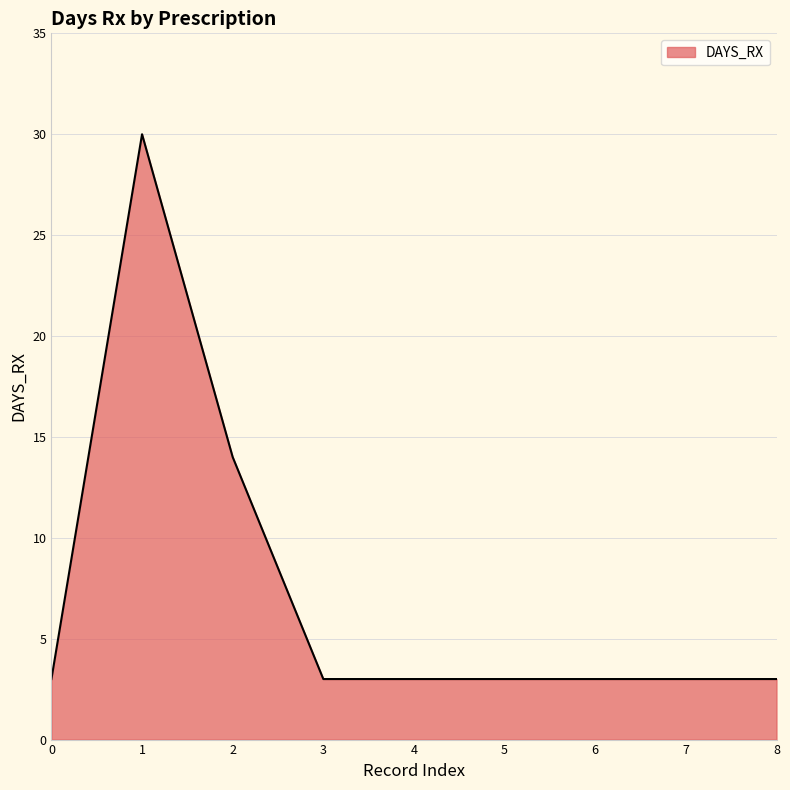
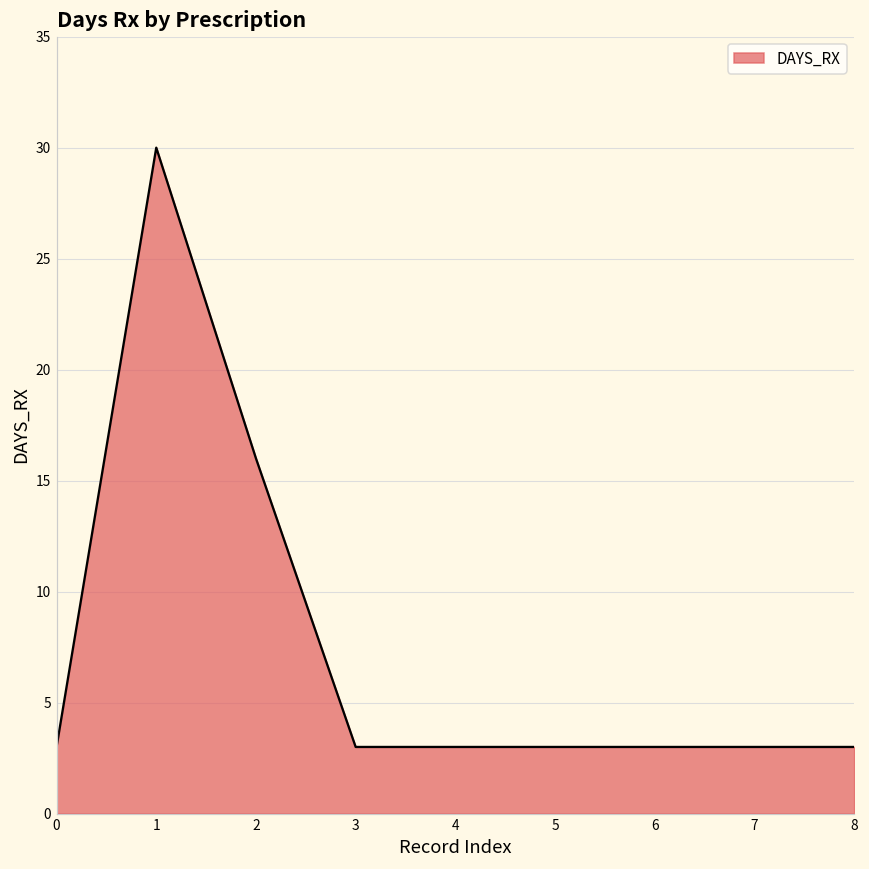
2: 14 -> 16
